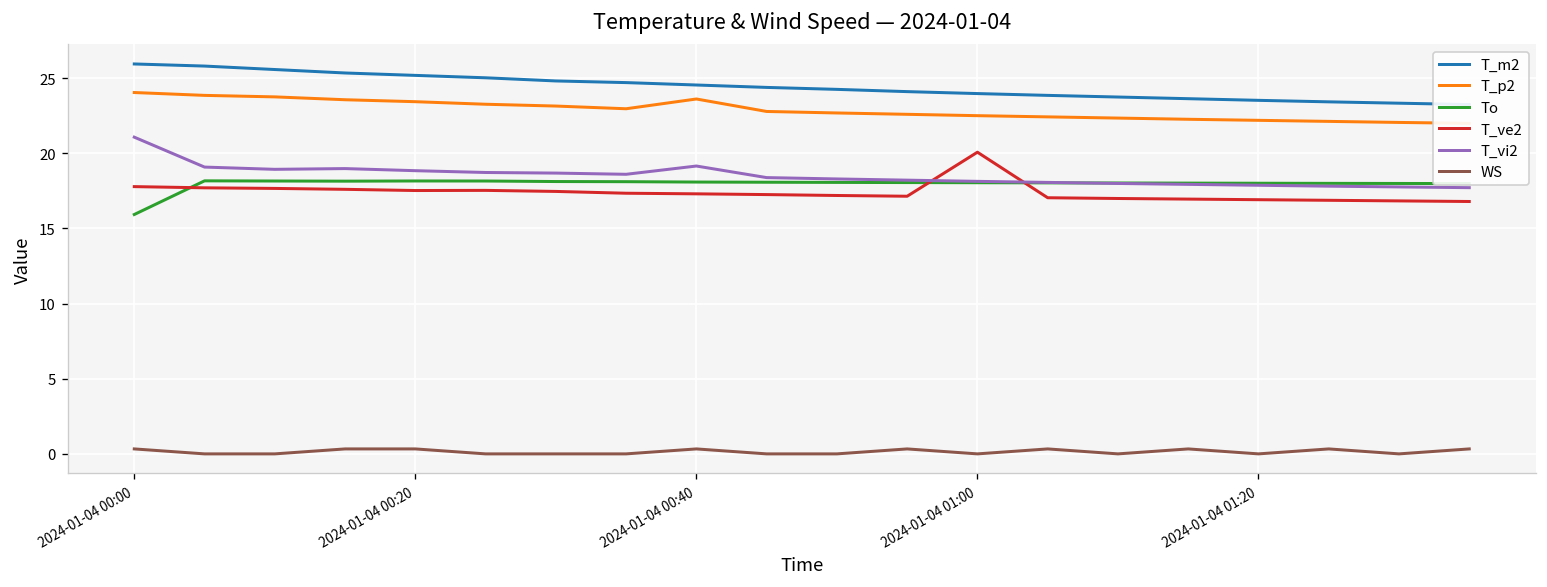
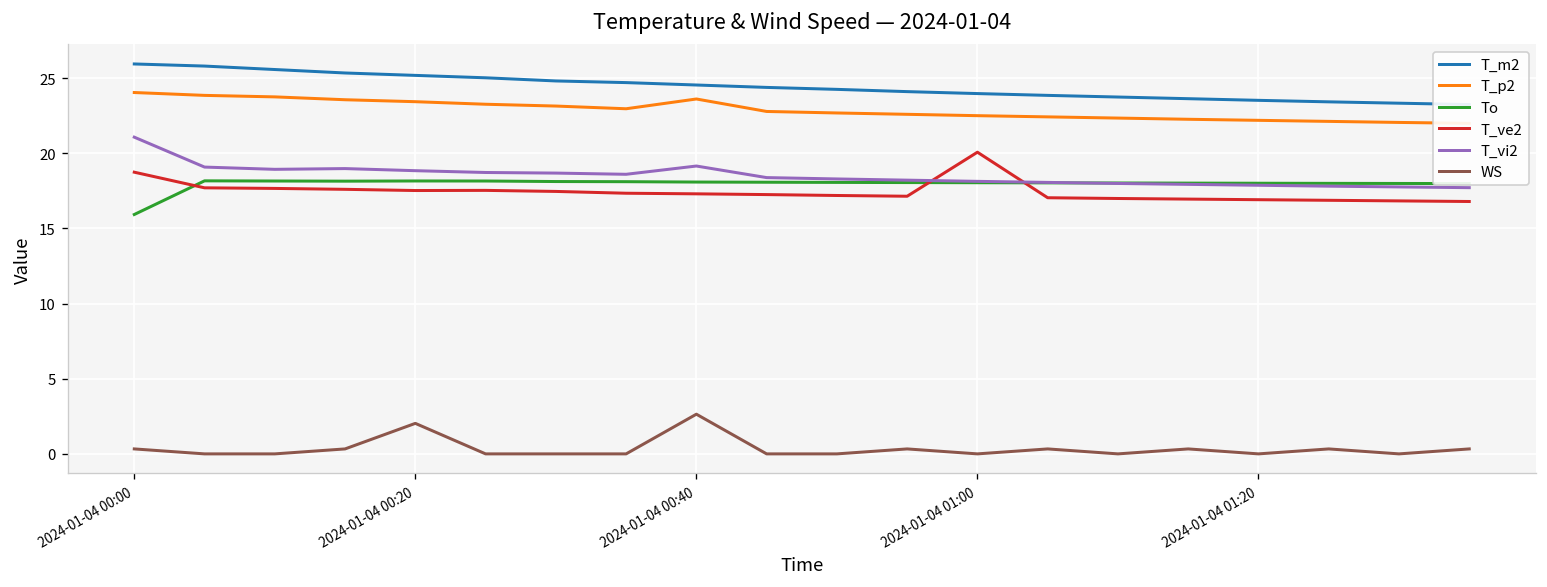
T_ve2, 2024-01-04 00:00: 17.8 -> 18.7
WS, 2024-01-04 00:20: 0.3 -> 2.0
WS, 2024-01-04 00:40: 0.3 -> 2.6
